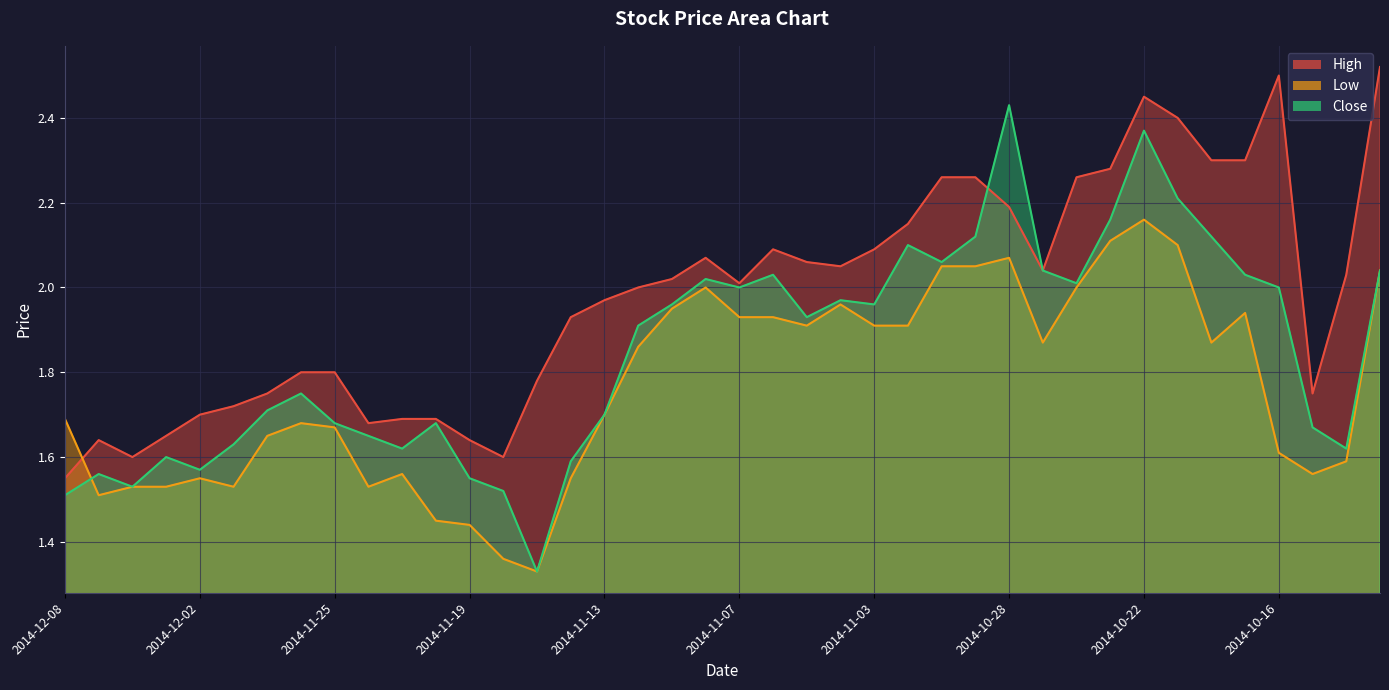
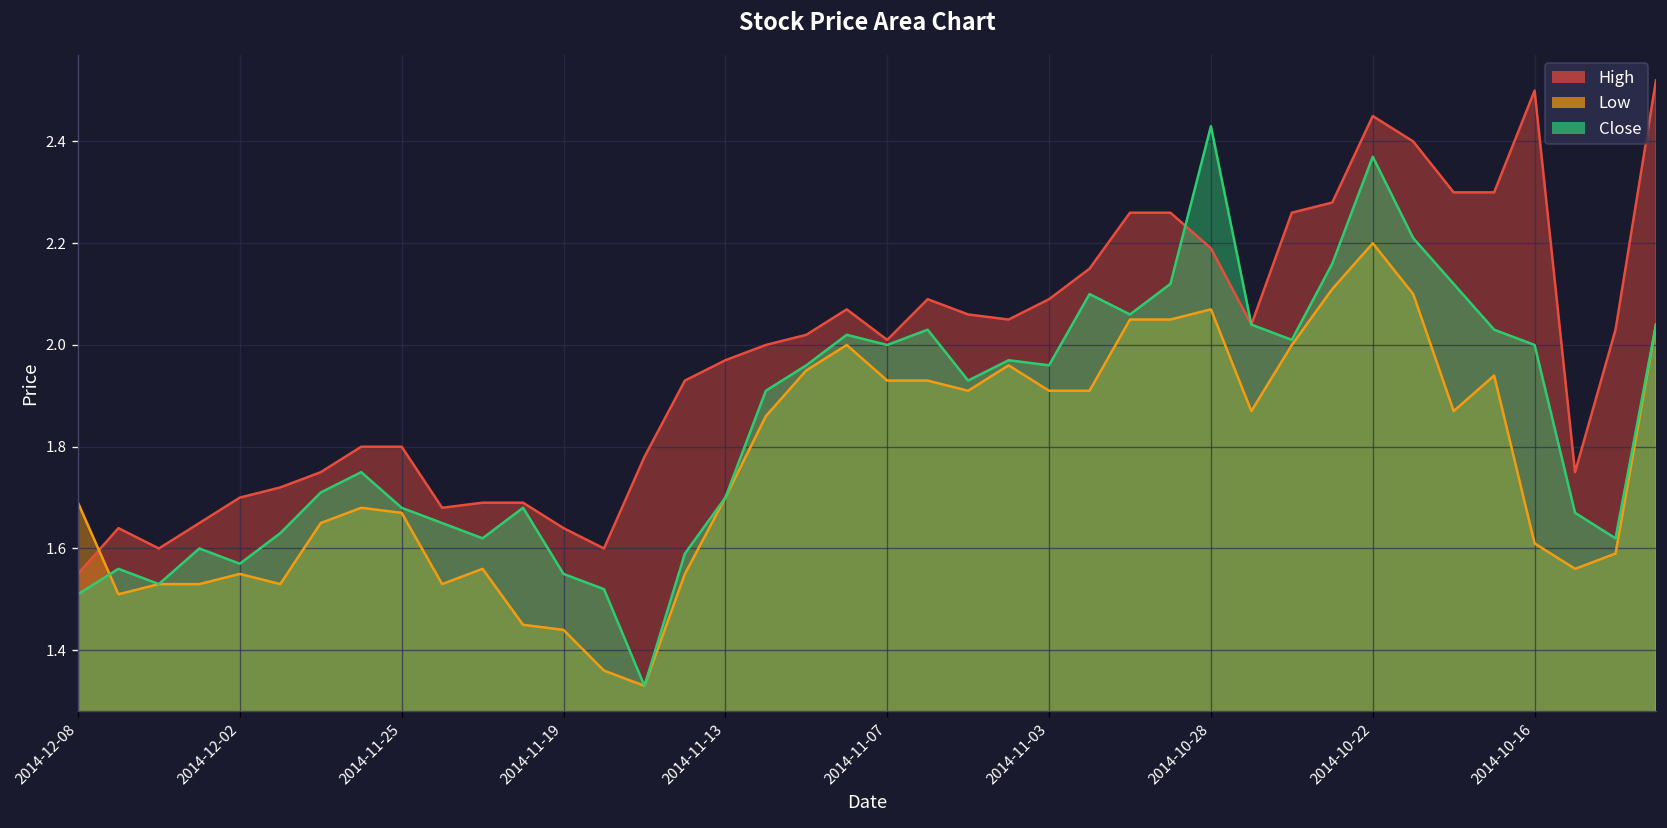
Low, 2014-10-22: 2.16 -> 2.20
